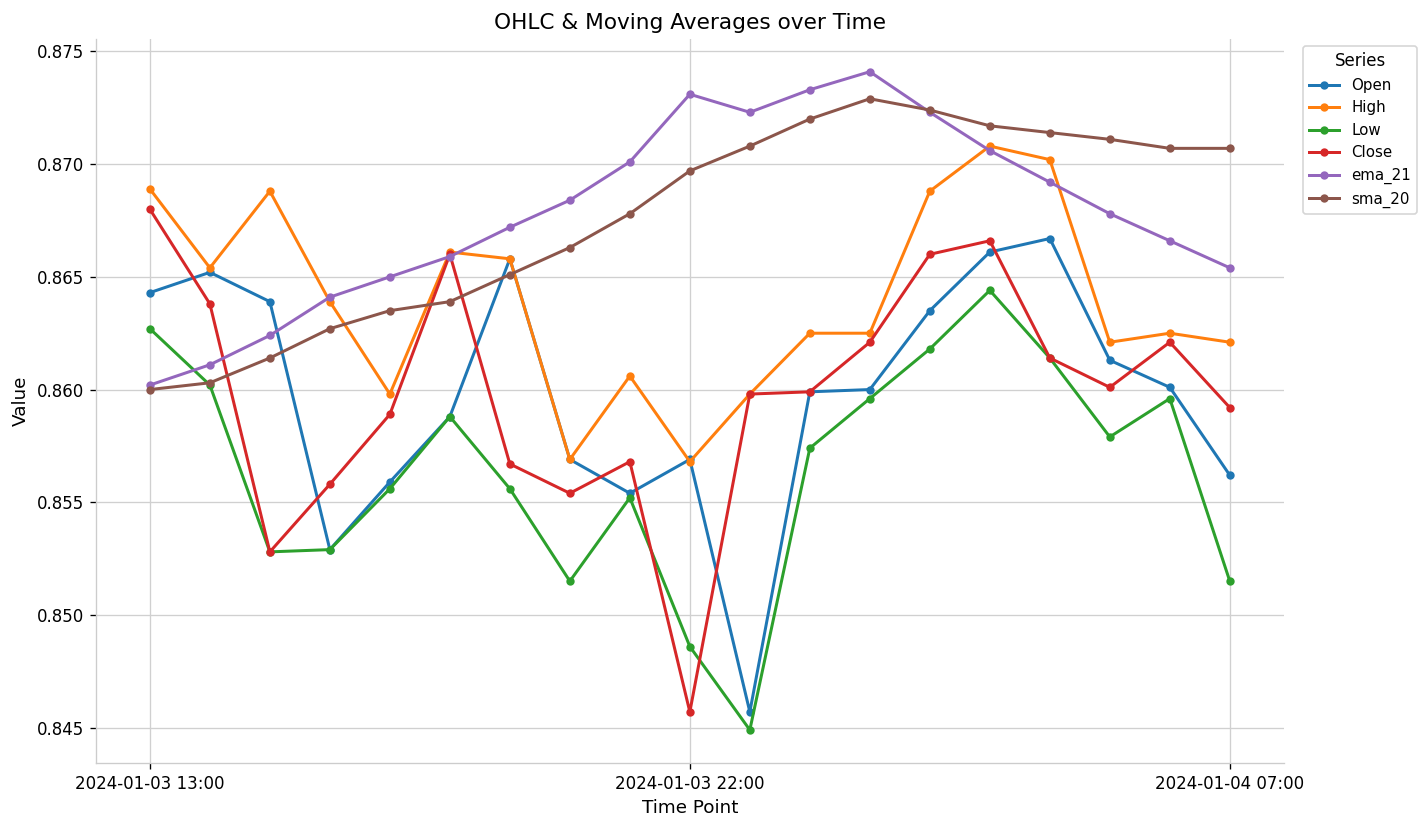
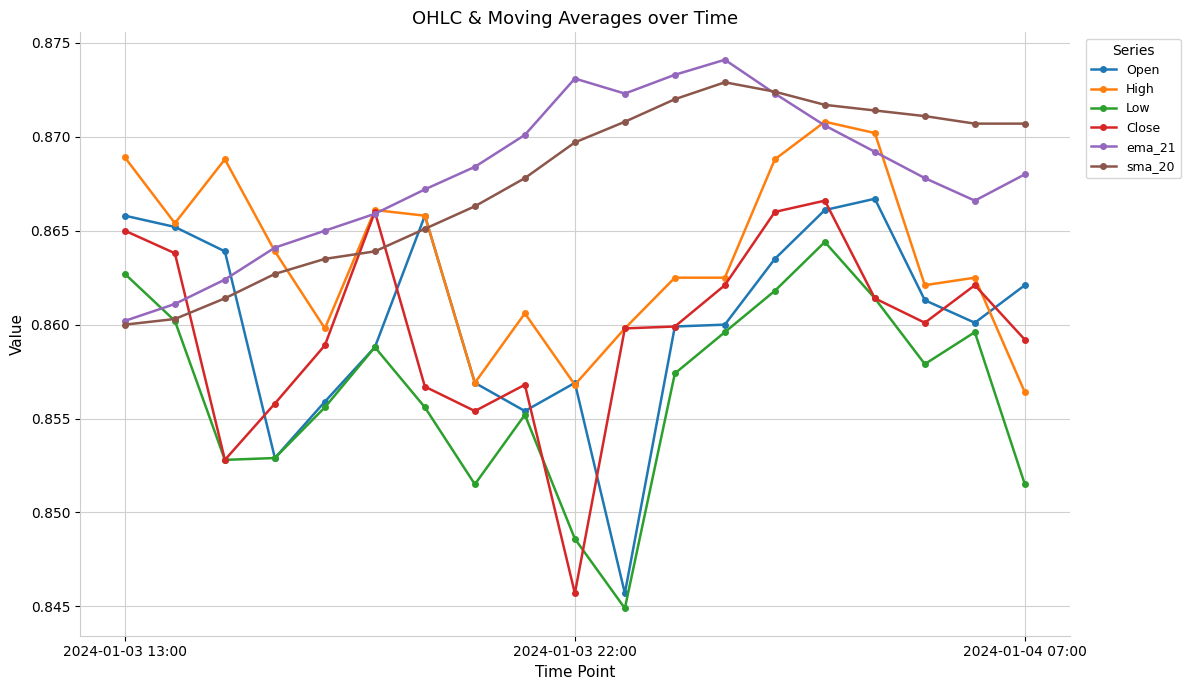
Open, 2024-01-03 13:00: 0.8643 -> 0.8658
Close, 2024-01-03 13:00: 0.868 -> 0.865
Open, 2024-01-04 07:00: 0.8562 -> 0.8621
High, 2024-01-04 07:00: 0.8621 -> 0.8564
ema_21, 2024-01-04 07:00: 0.8654 -> 0.8680
